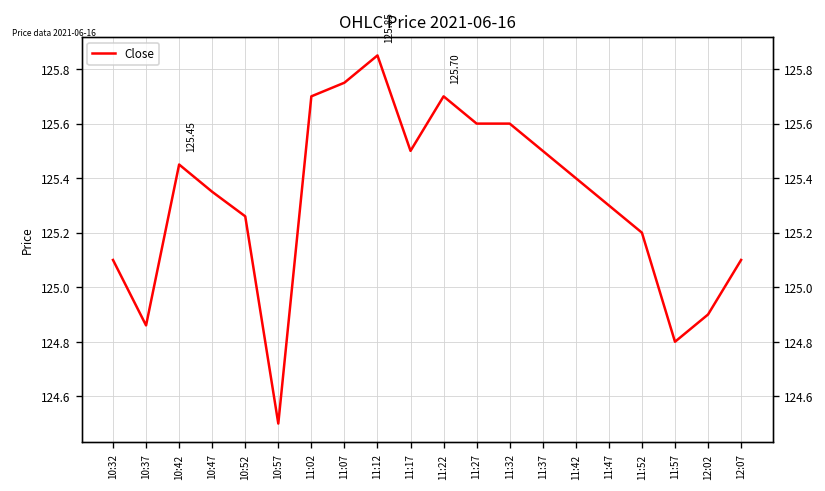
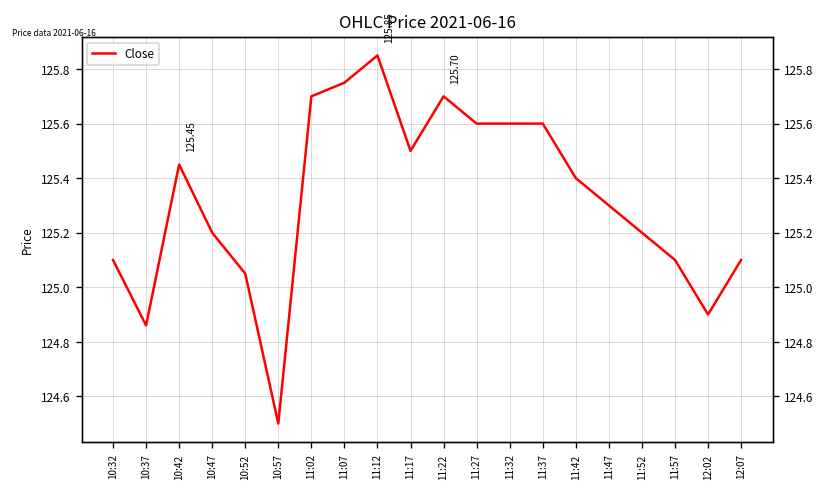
10:47: 125.35 -> 125.20
10:52: 125.26 -> 125.05
11:37: 125.5 -> 125.6
11:57: 124.8 -> 125.1
